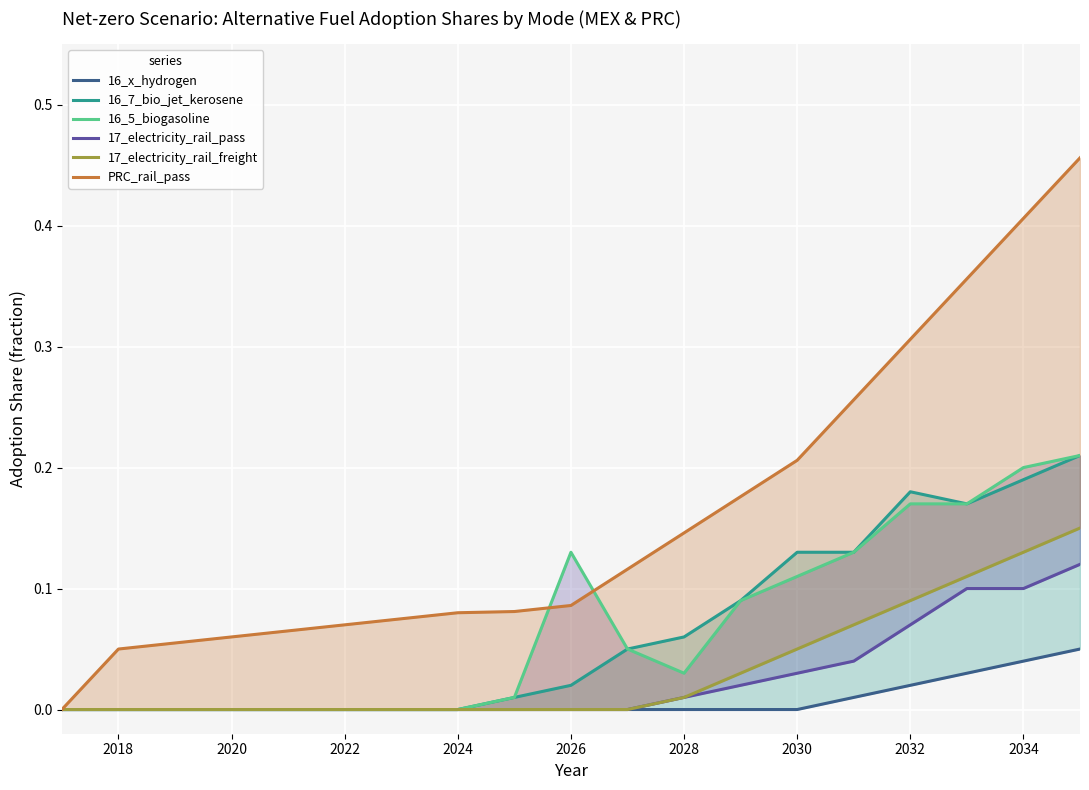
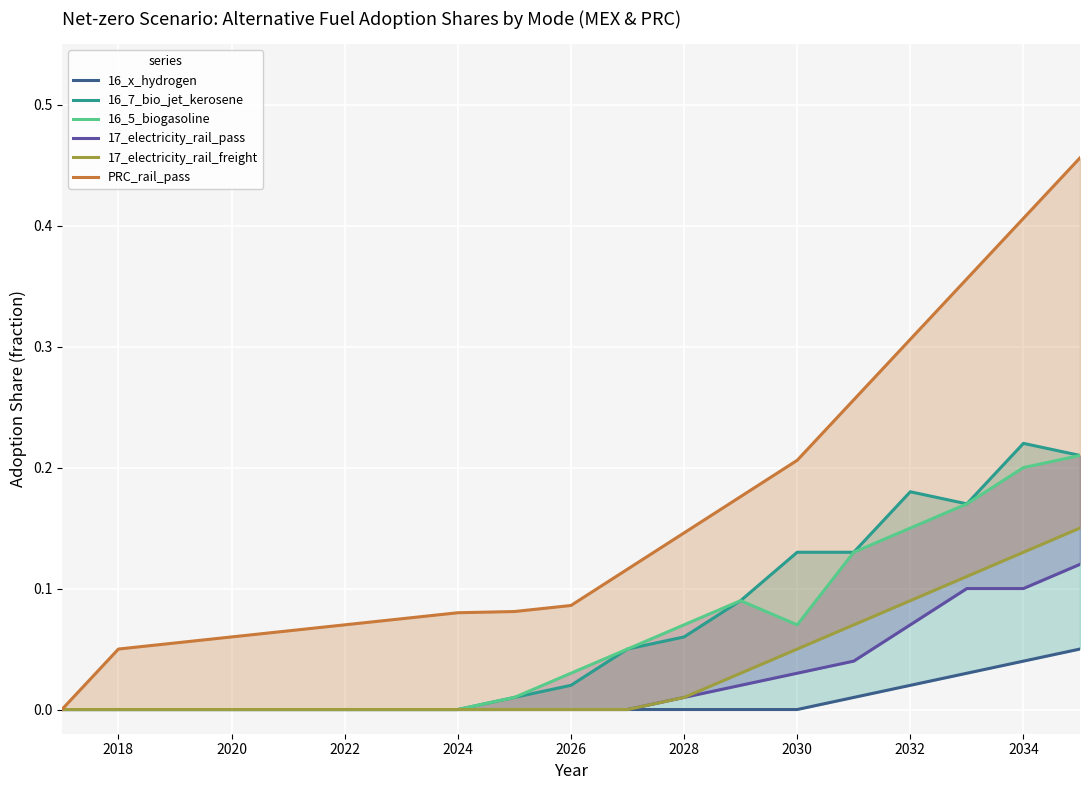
16_5_biogasoline, 2026: 0.13 -> 0.03
16_5_biogasoline, 2028: 0.03 -> 0.07
16_5_biogasoline, 2030: 0.11 -> 0.07
16_5_biogasoline, 2032: 0.17 -> 0.15
16_7_bio_jet_kerosene, 2034: 0.19 -> 0.22
